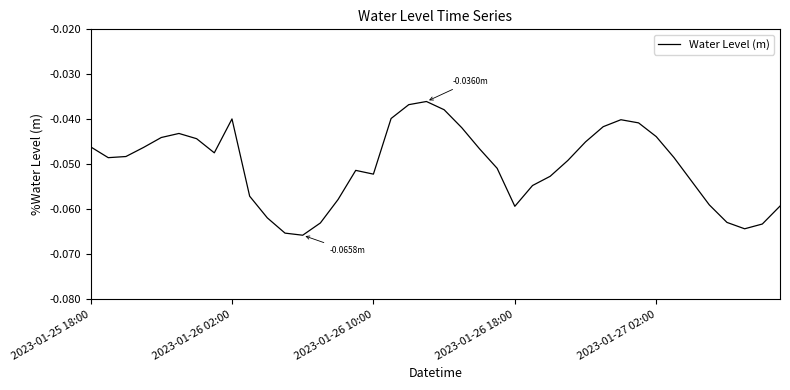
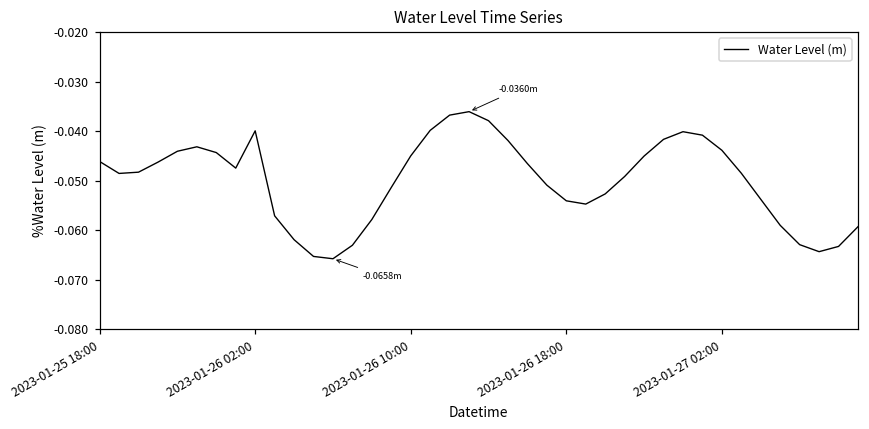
2023-01-26 10:00: -0.052 -> -0.045
2023-01-26 18:00: -0.059 -> -0.054
